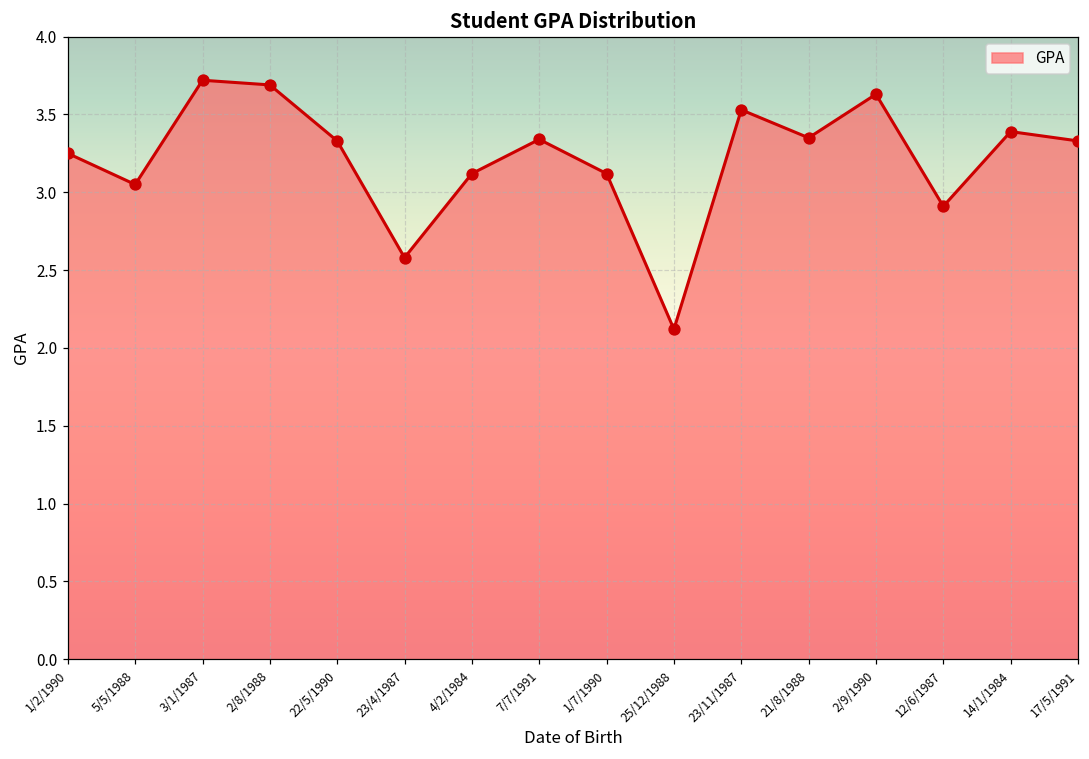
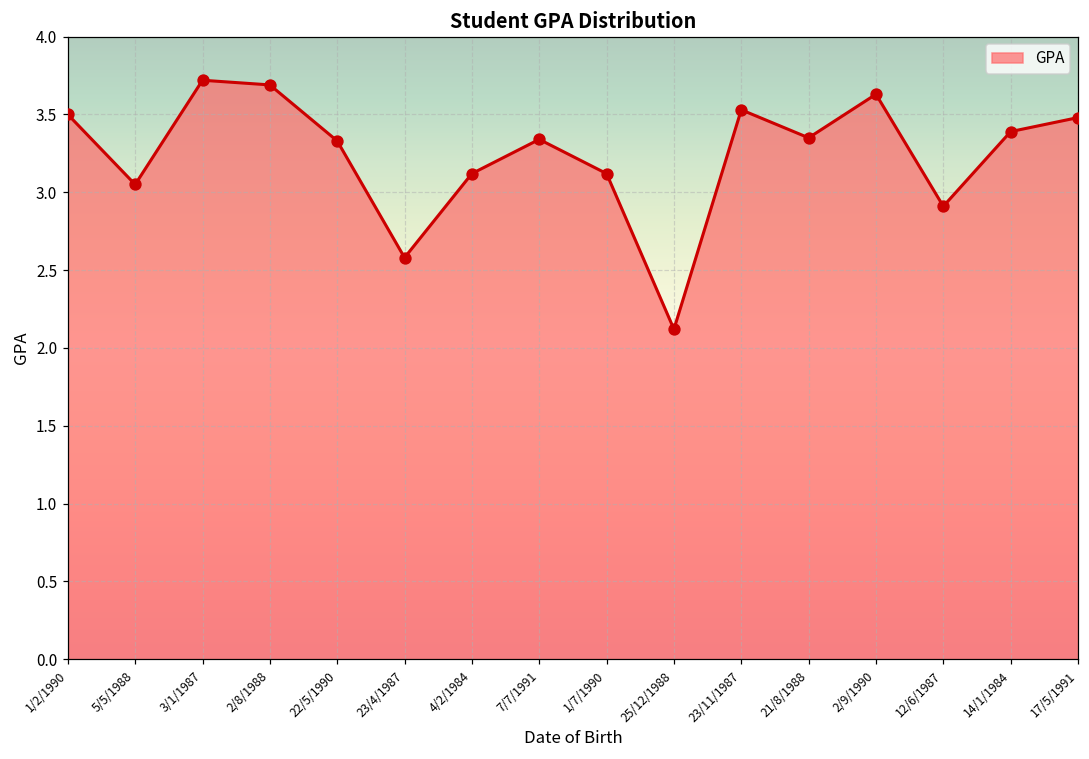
1/2/1990: 3.25 -> 3.50
17/5/1991: 3.33 -> 3.48
